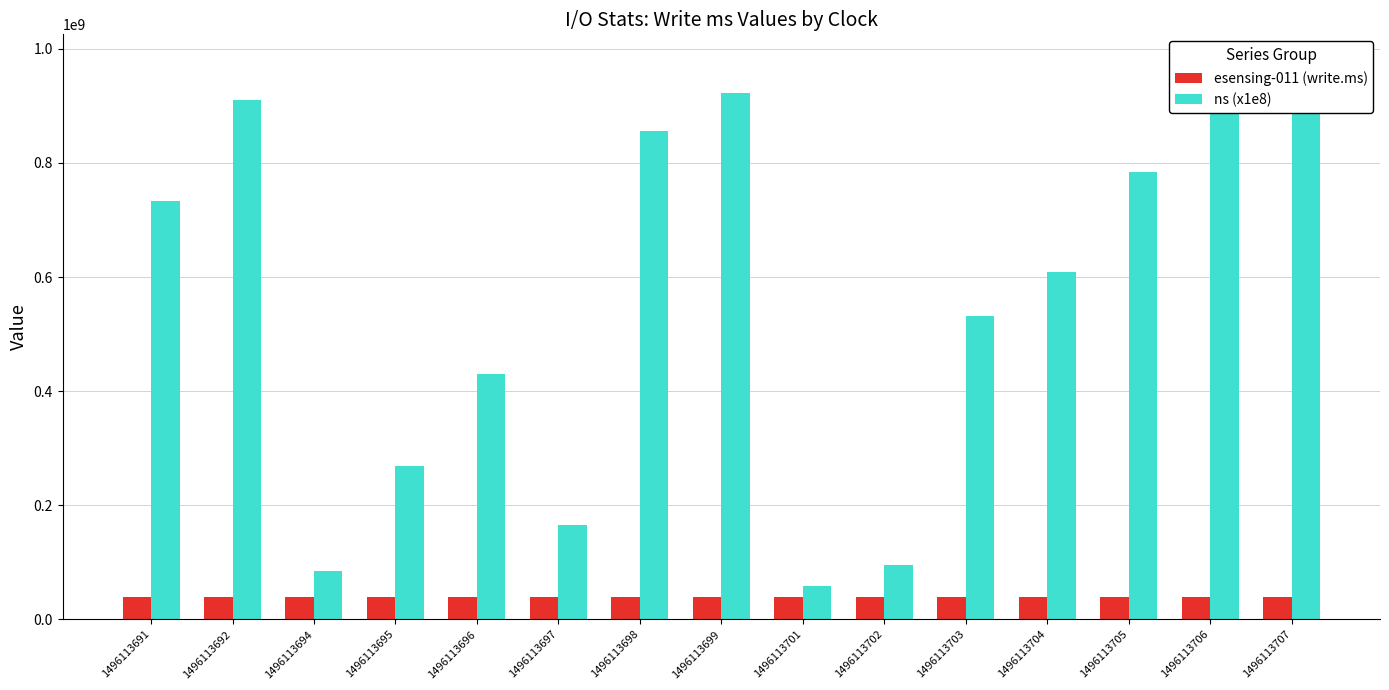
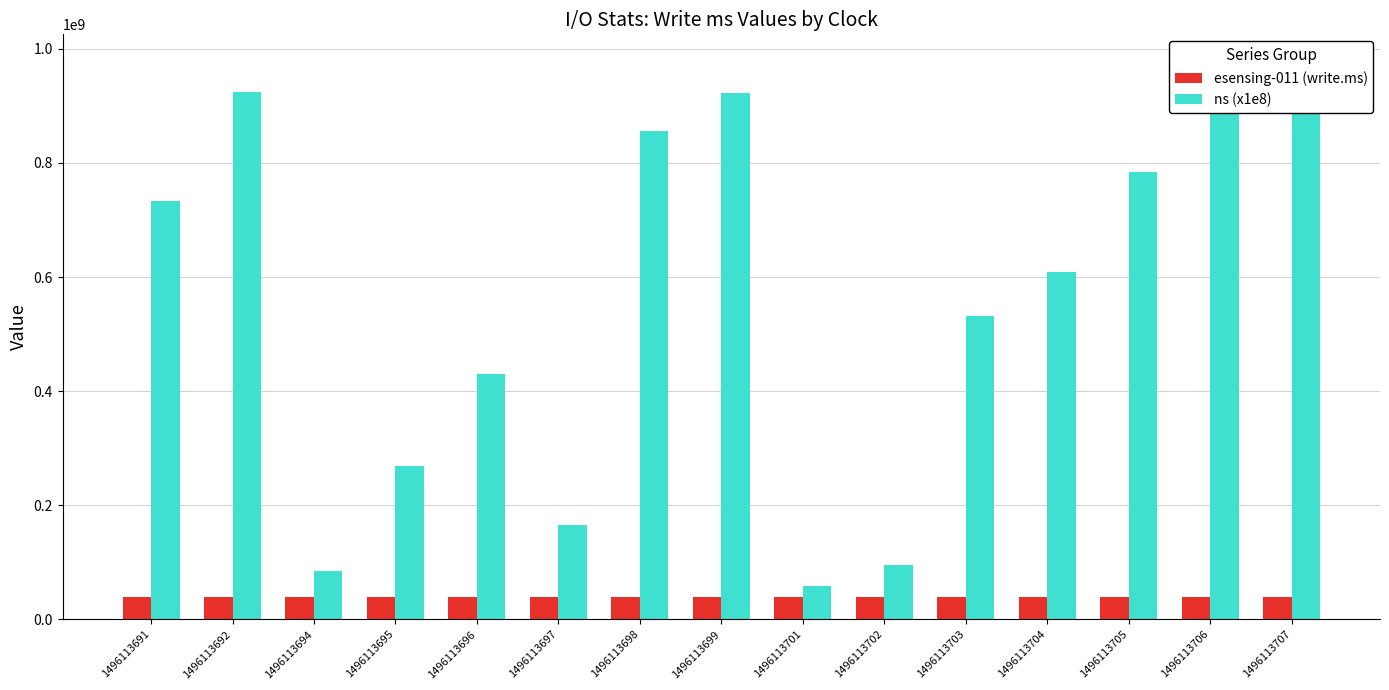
ns (x1e8), 1496113692: 910000000 -> 920000000
